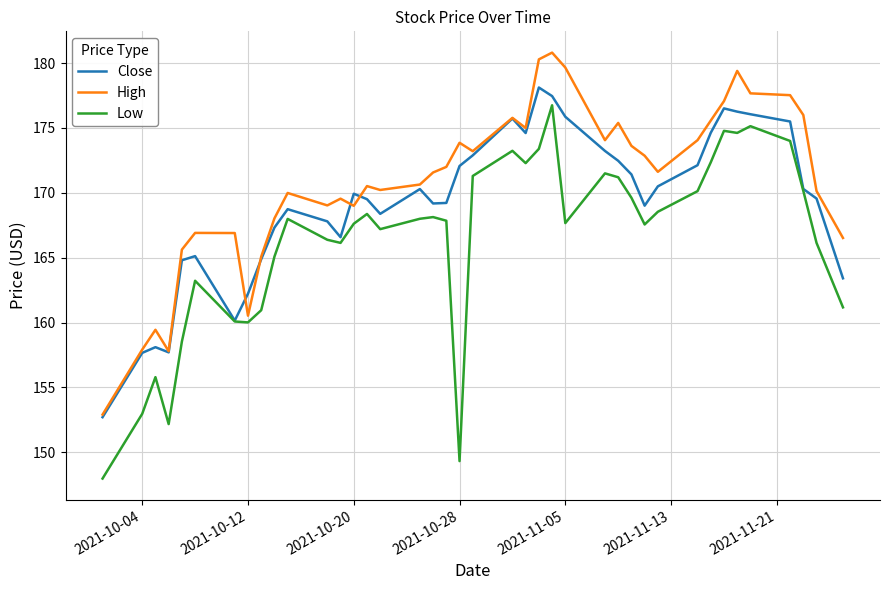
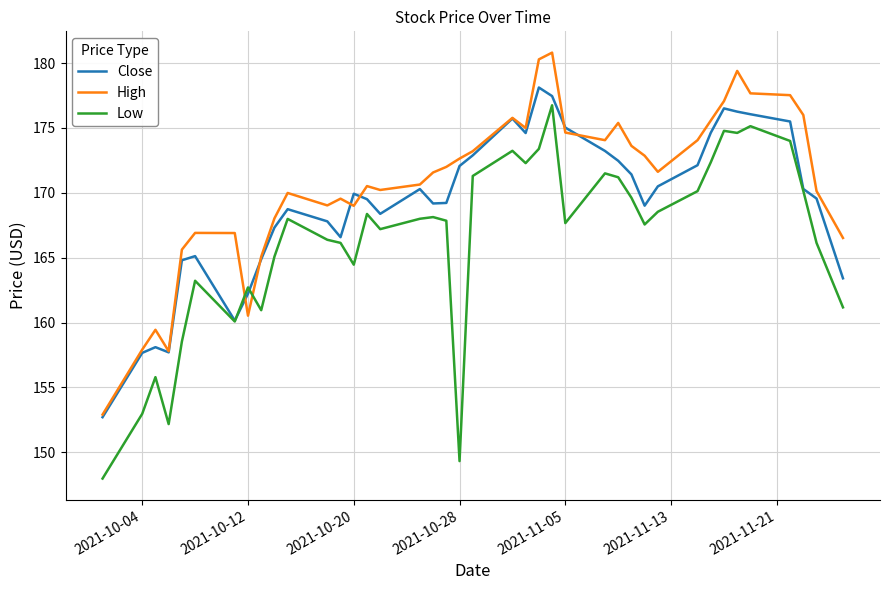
Low, 2021-10-12: 160.0 -> 162.7
Low, 2021-10-20: 167.6 -> 164.5
High, 2021-10-28: 173.9 -> 172.6
Close, 2021-11-05: 175.9 -> 175.0
High, 2021-11-05: 179.7 -> 174.6
